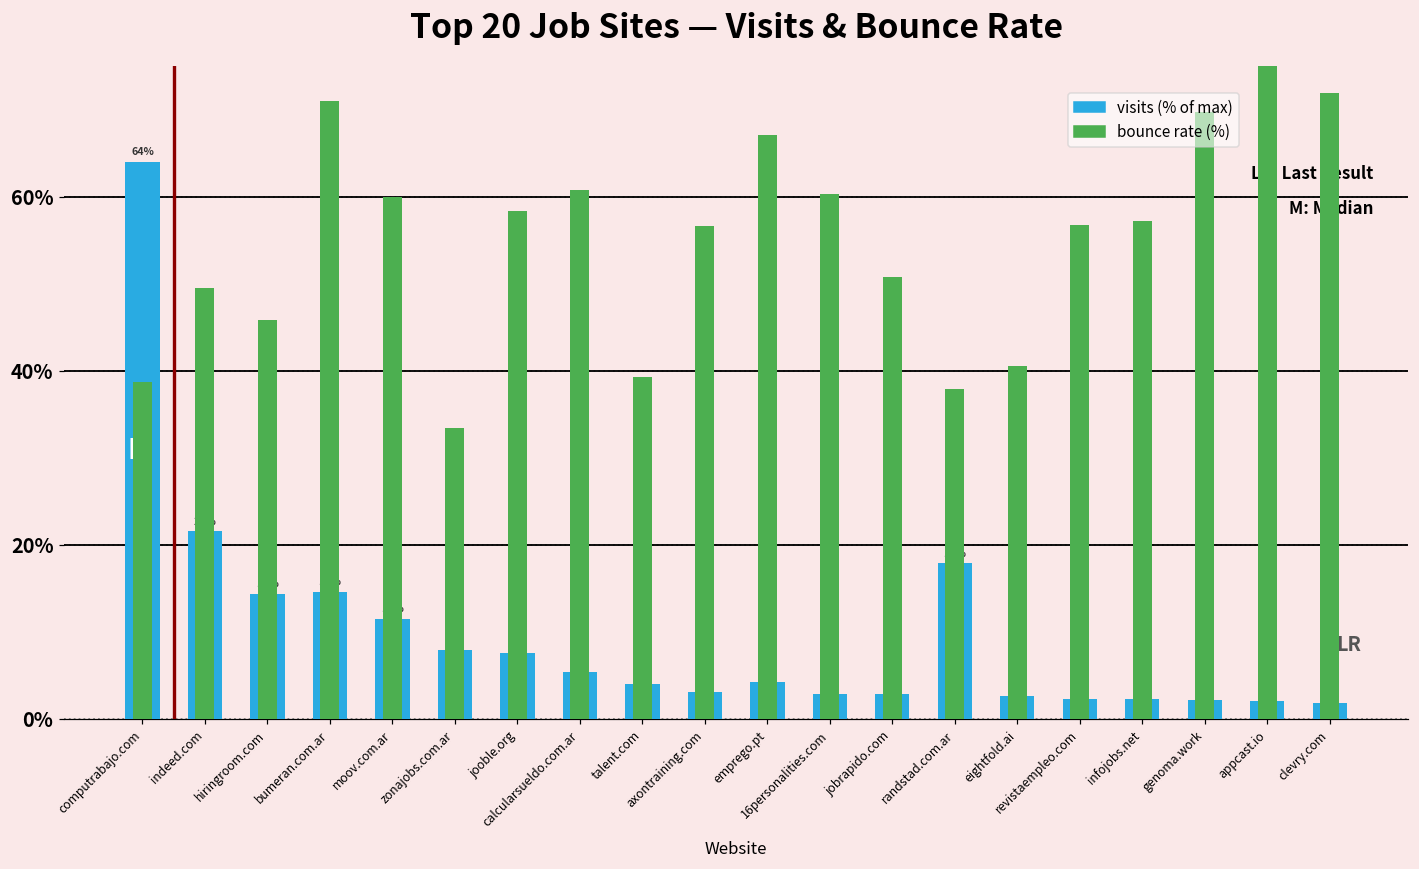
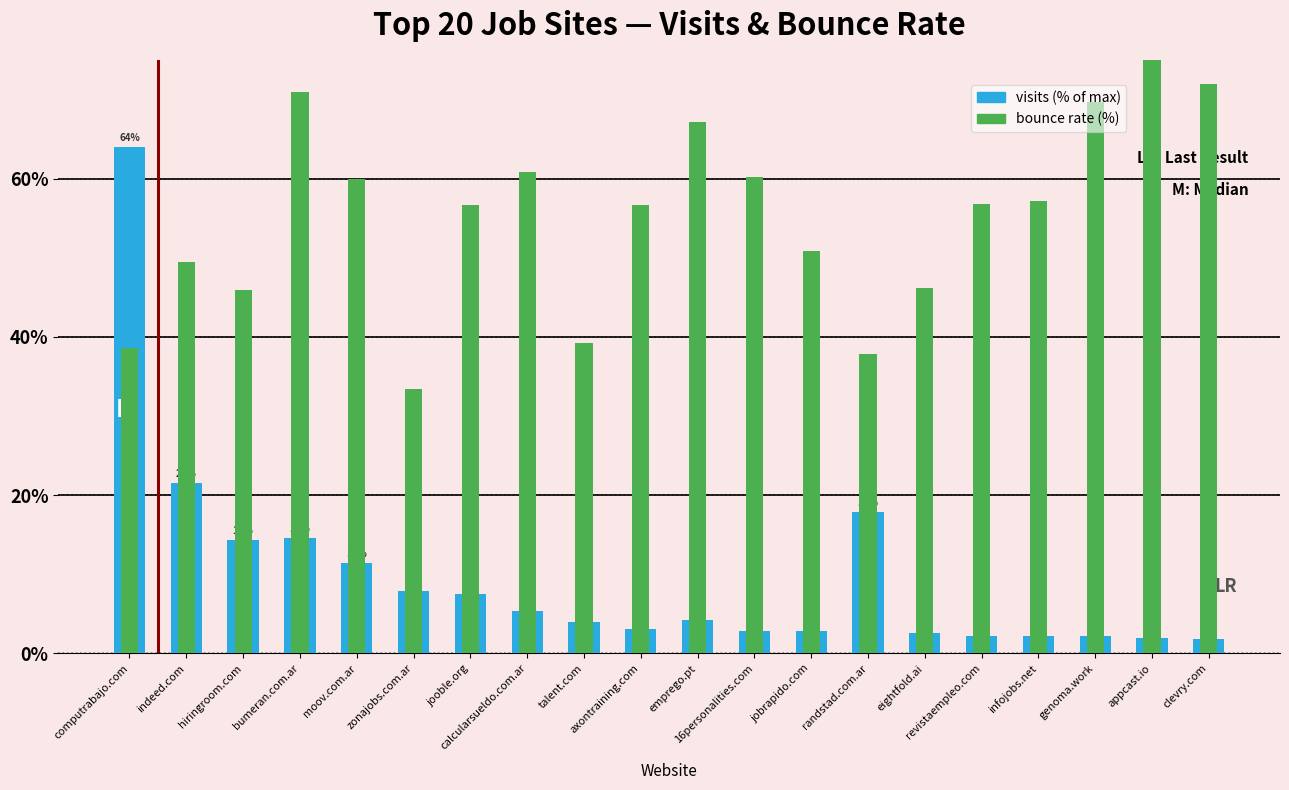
bounce rate (%), jooble.org: 58% -> 57%
bounce rate (%), eightfold.ai: 41% -> 46%
